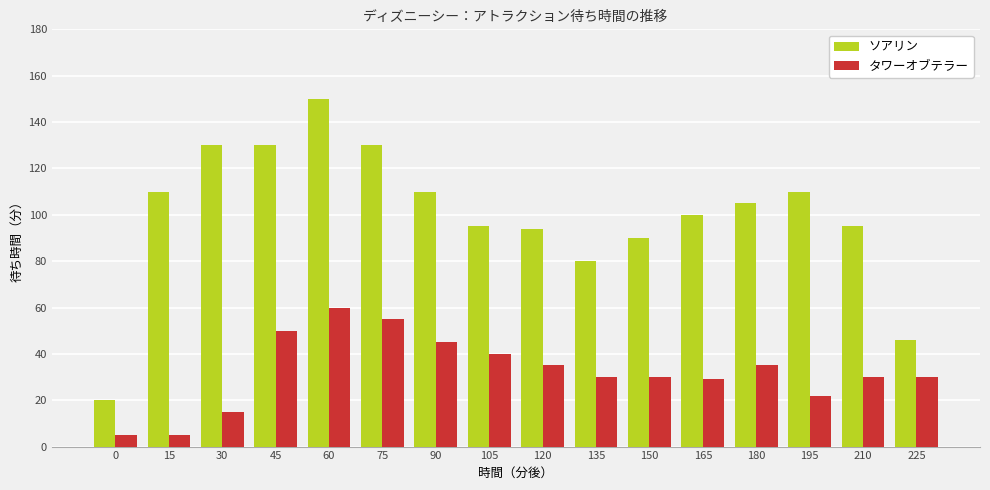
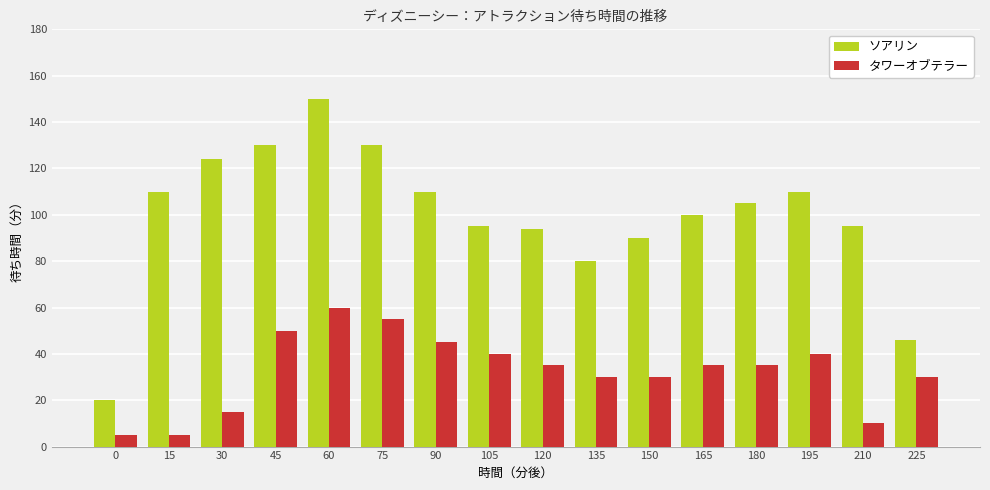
ソアリン, 30: 130 -> 124
タワーオブテラー, 165: 29 -> 35
タワーオブテラー, 195: 22 -> 40
タワーオブテラー, 210: 30 -> 10
